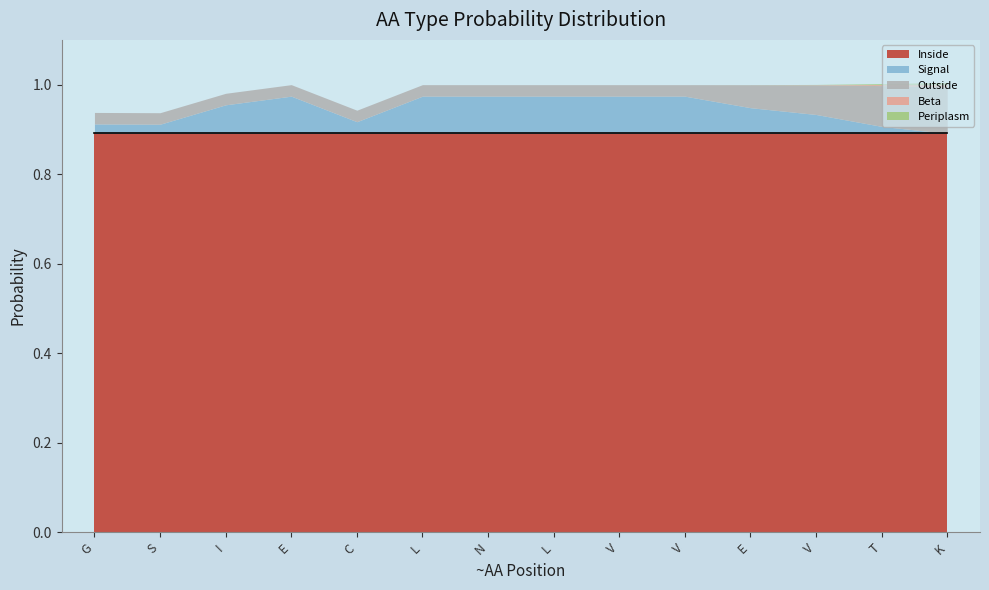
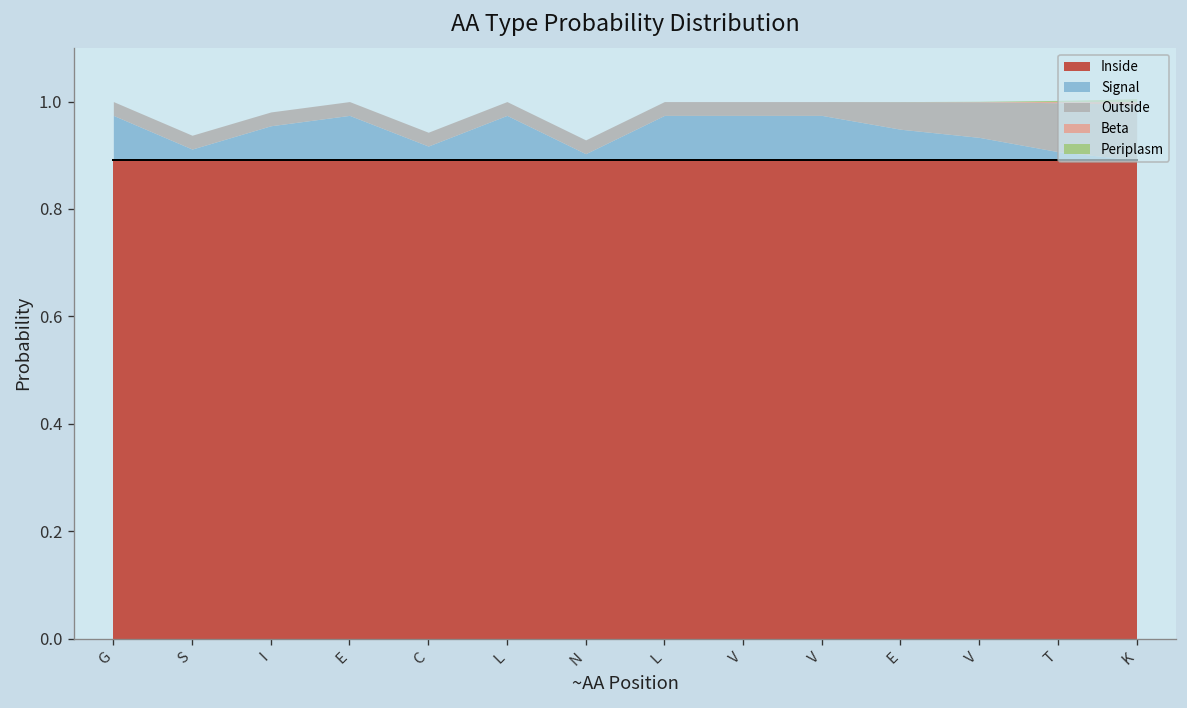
Signal, G: 0.02 -> 0.08
Signal, N: 0.08 -> 0.01
